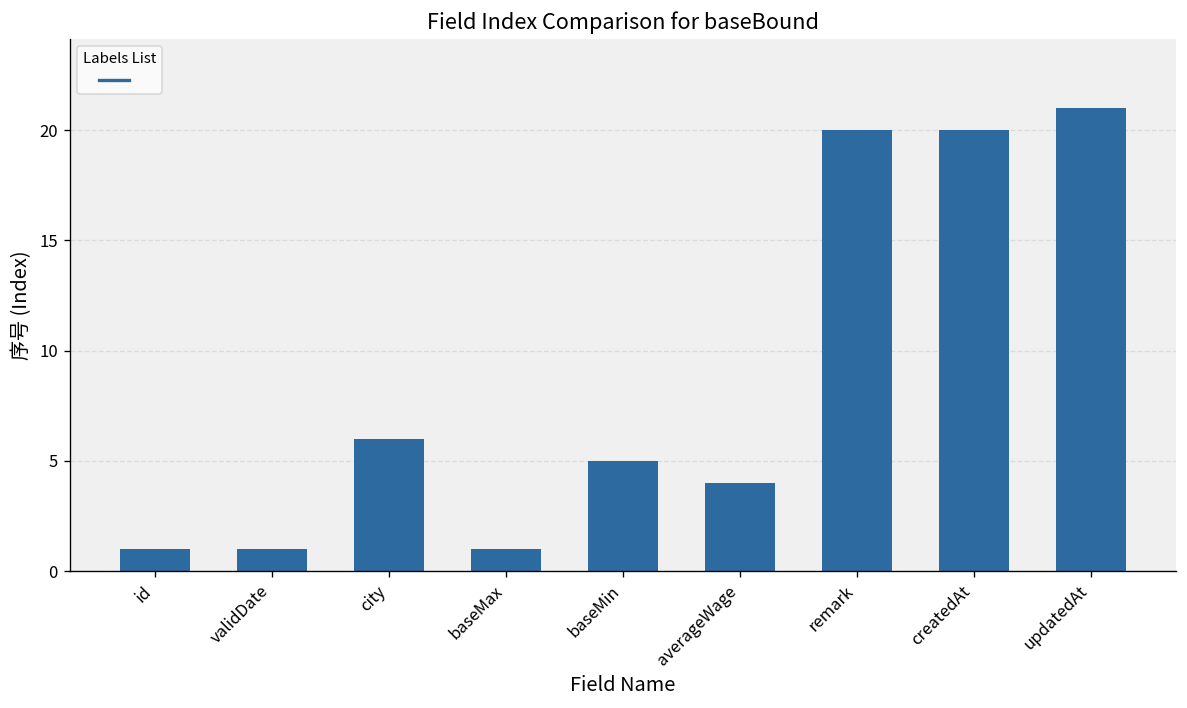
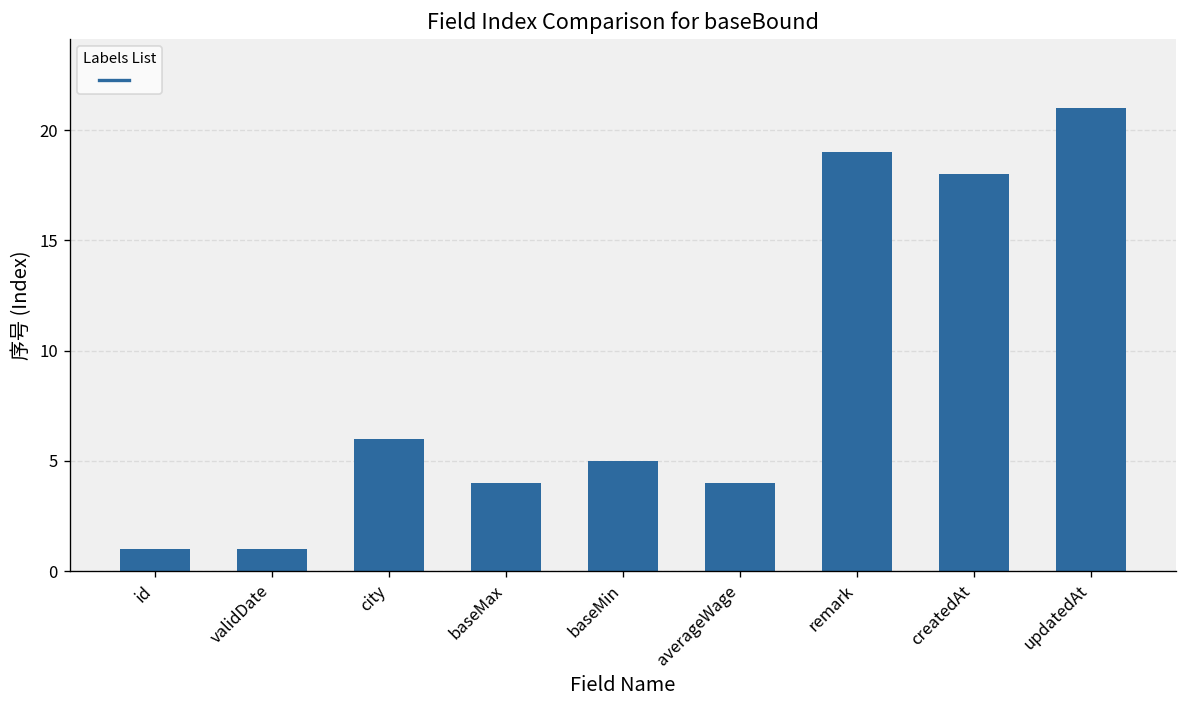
baseMax: 1 -> 4
remark: 20 -> 19
createdAt: 20 -> 18
